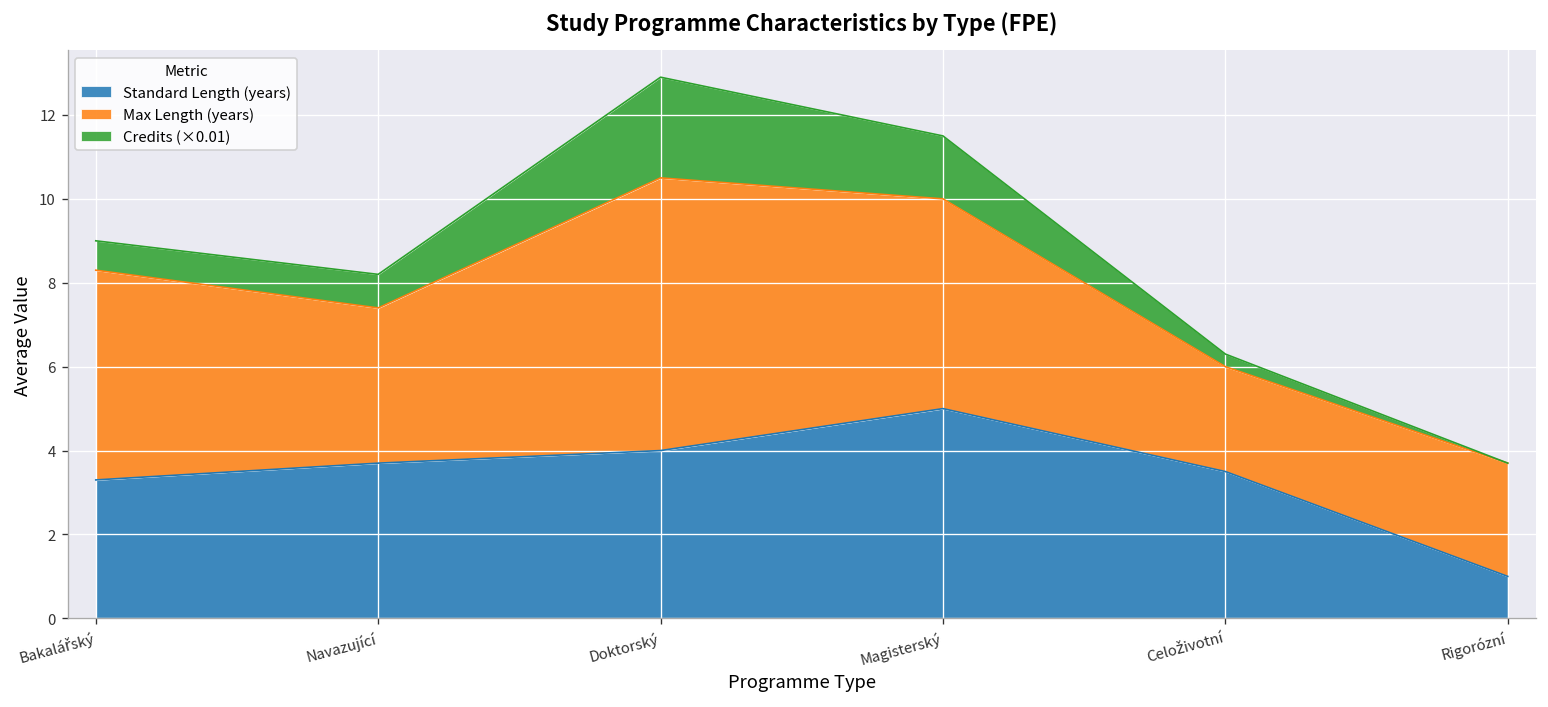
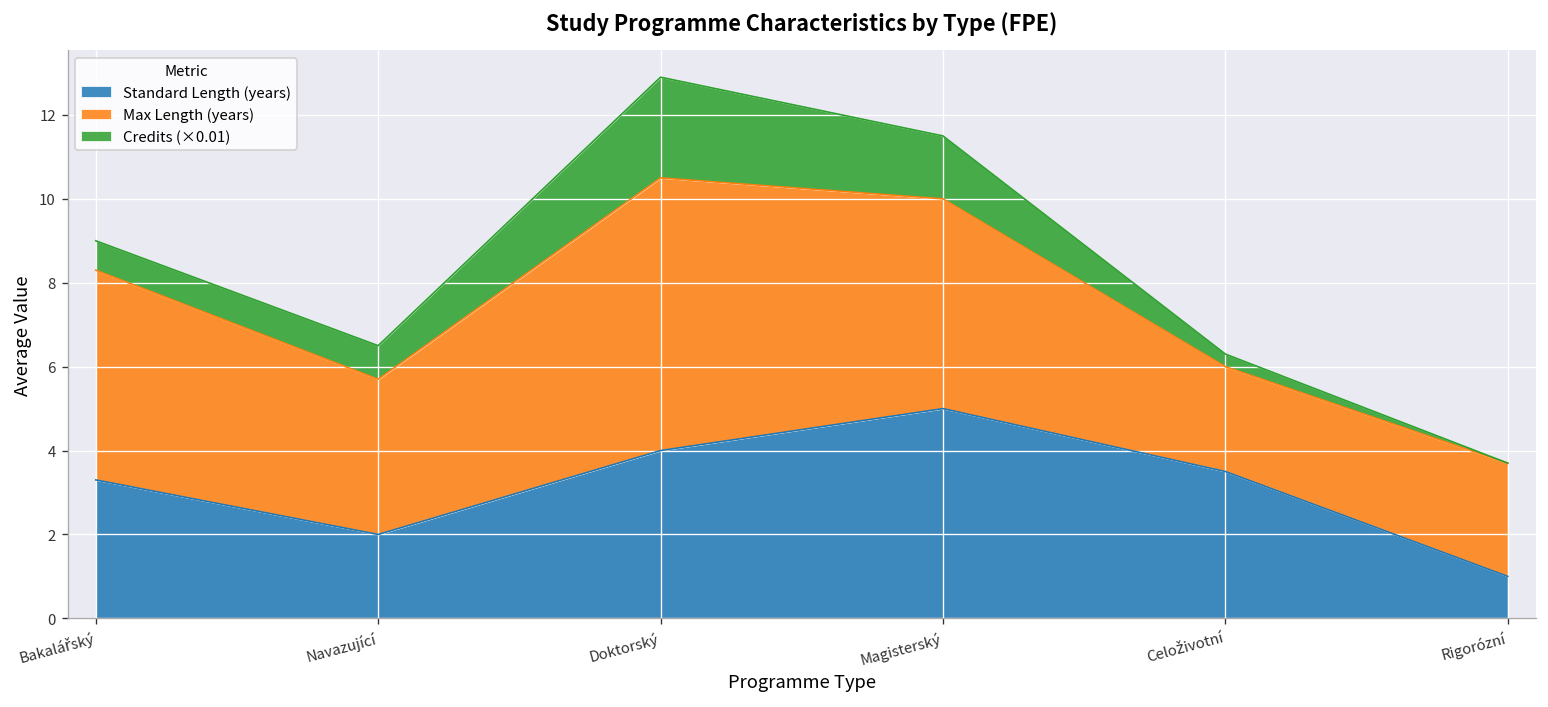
Standard Length (years), Navazující: 3.7 -> 2.0
